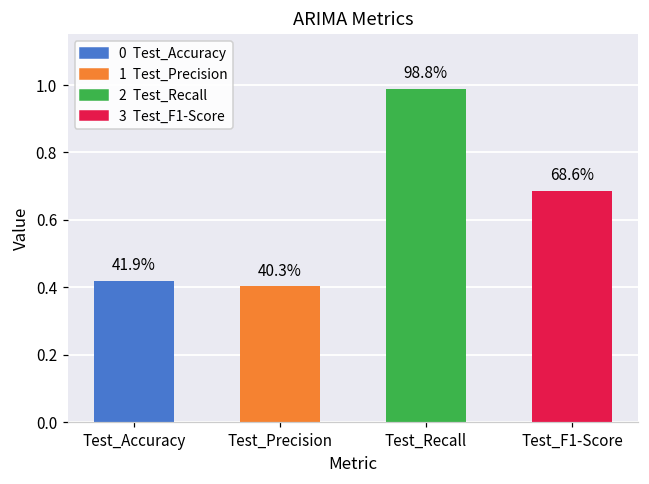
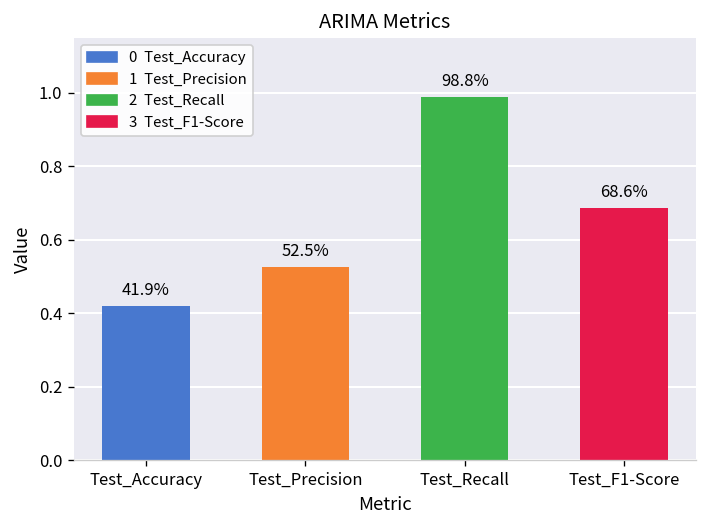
Test_Precision: 40.3% -> 52.5%
